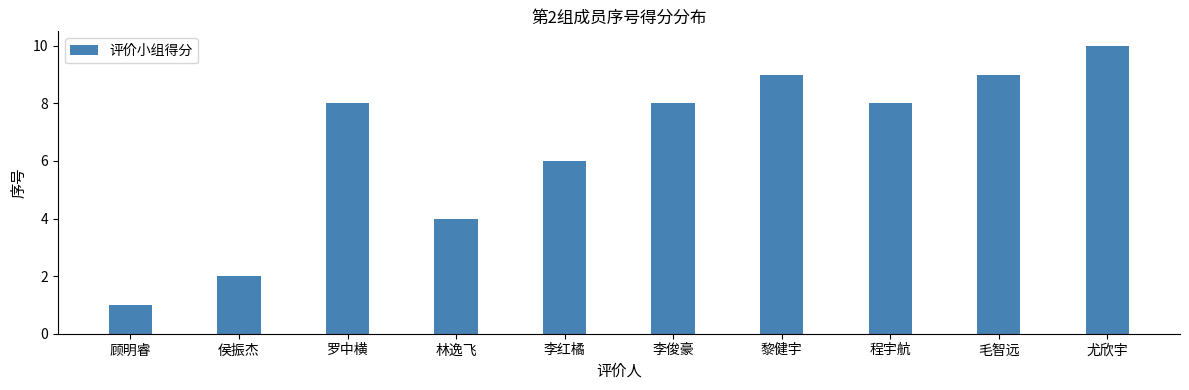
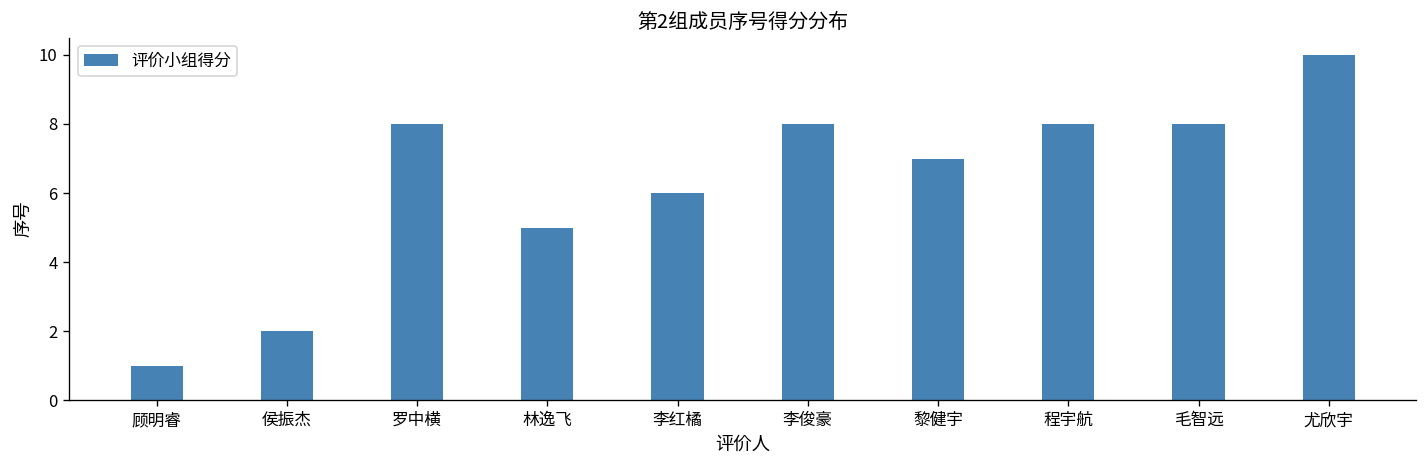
林逸飞: 4 -> 5
黎健宇: 9 -> 7
毛智远: 9 -> 8
